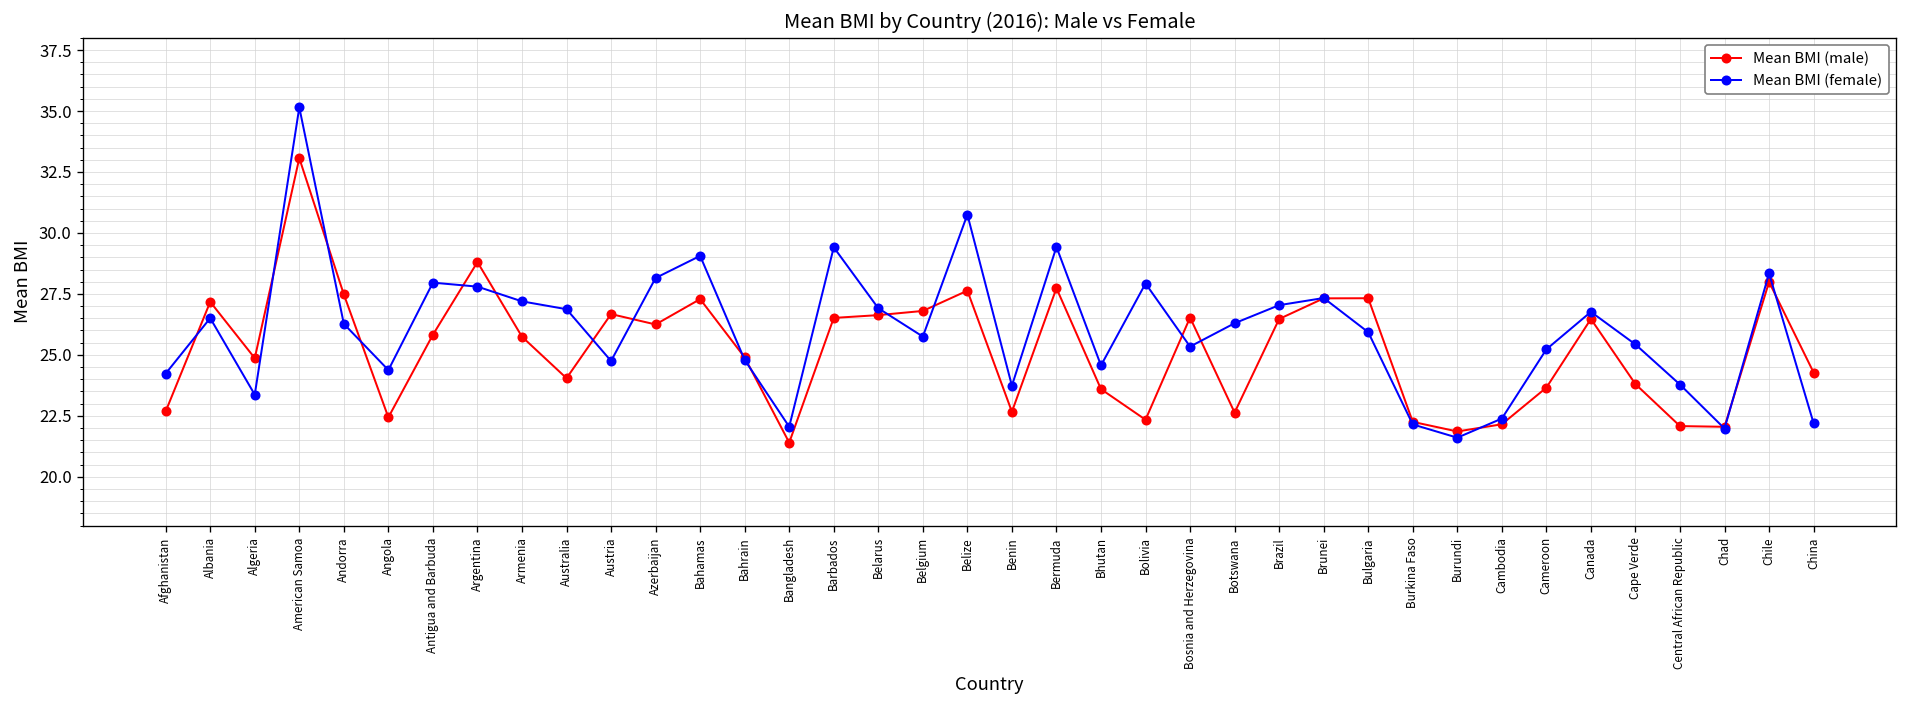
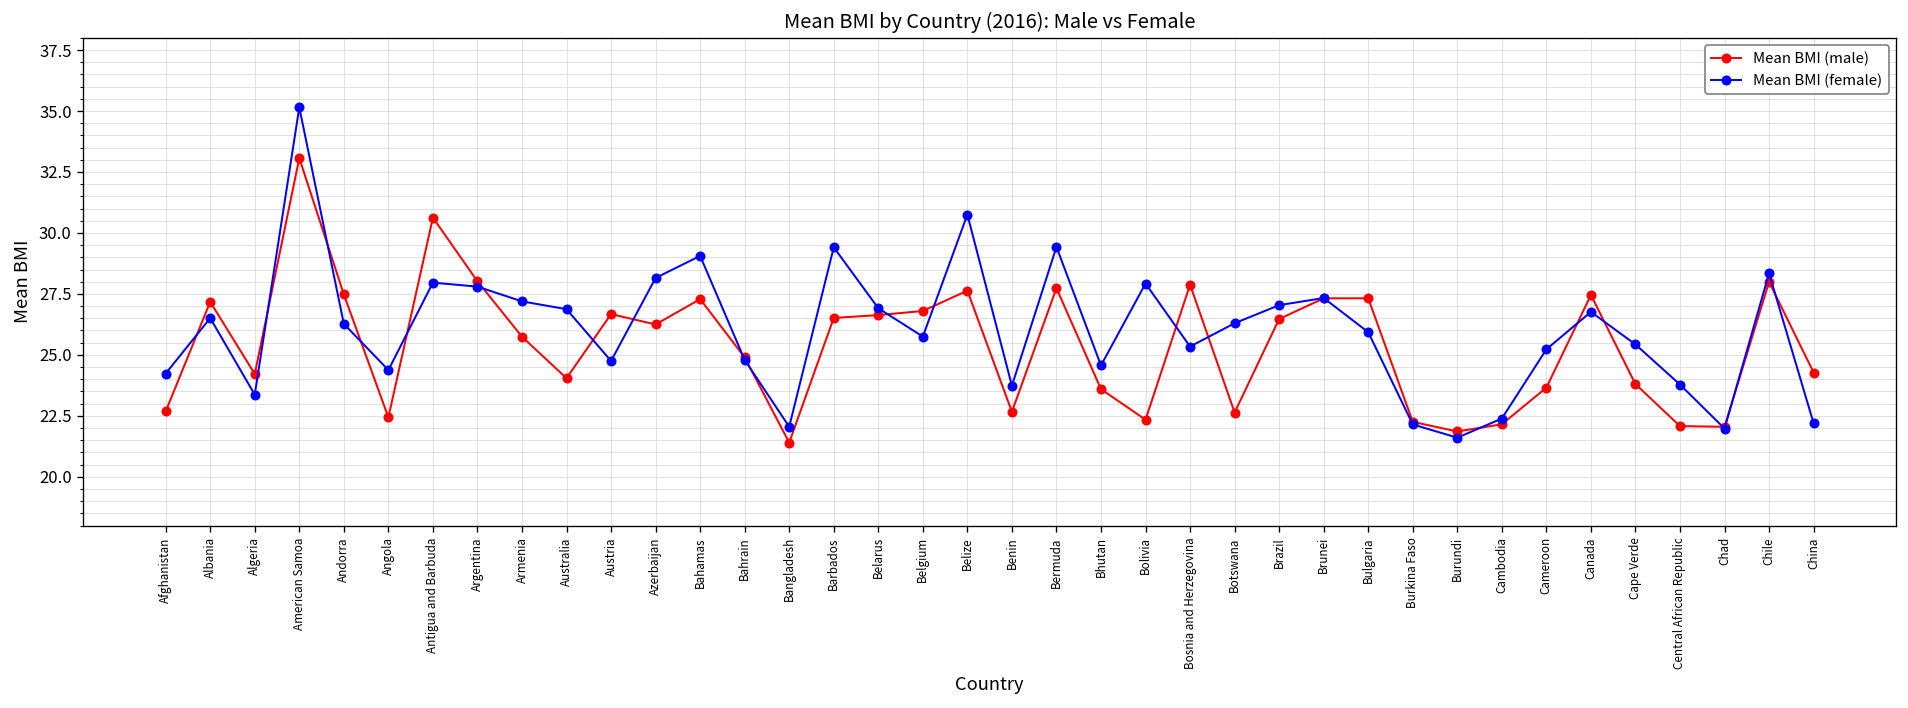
Mean BMI (male), Algeria: 24.9 -> 24.2
Mean BMI (male), Antigua and Barbuda: 25.8 -> 30.6
Mean BMI (male), Argentina: 28.8 -> 28.0
Mean BMI (male), Bosnia and Herzegovina: 26.5 -> 27.9
Mean BMI (male), Canada: 26.5 -> 27.5
